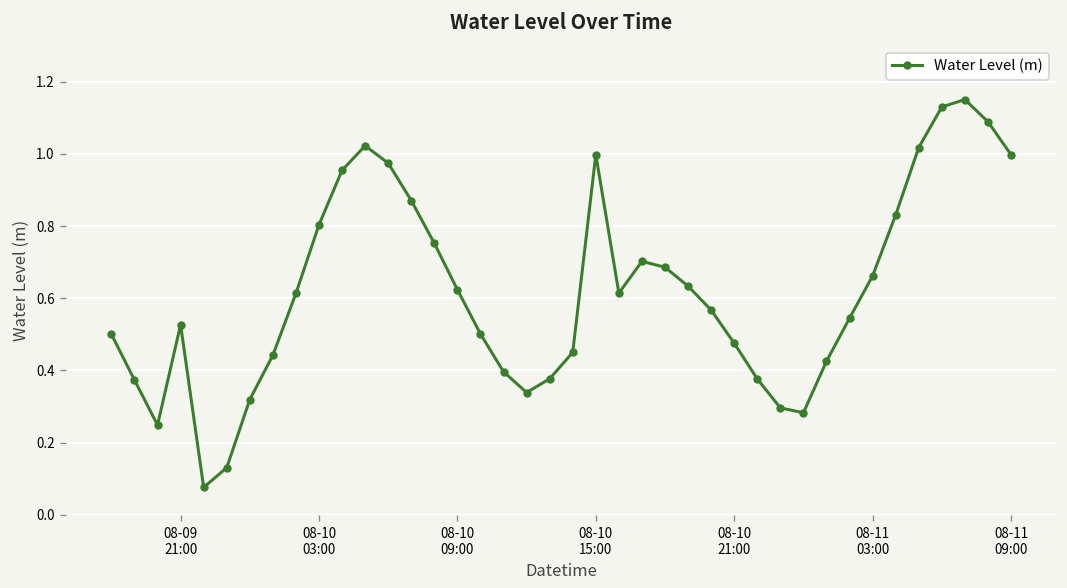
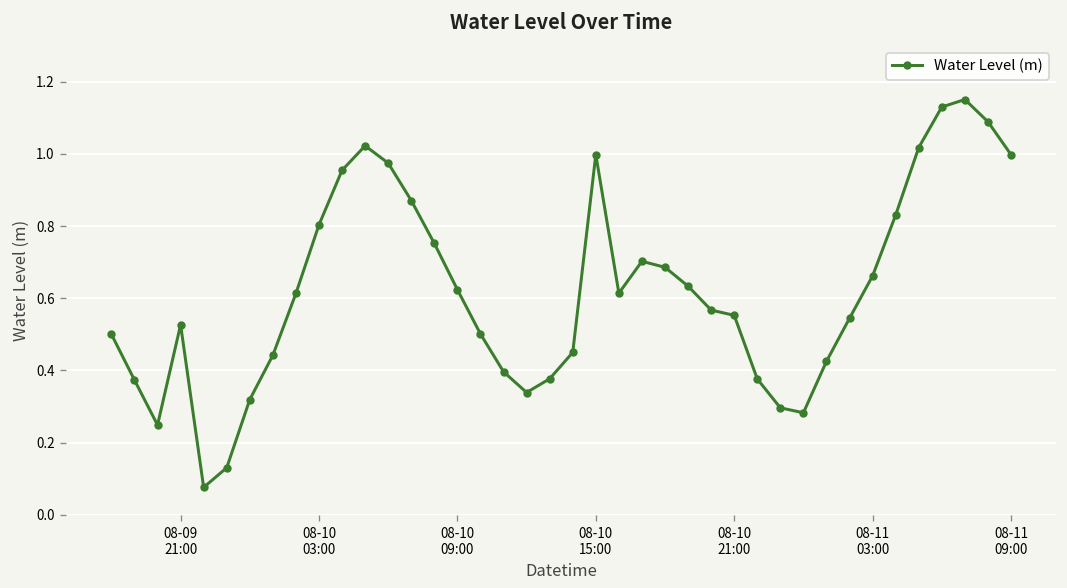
08-10 21:00: 0.48 -> 0.55
